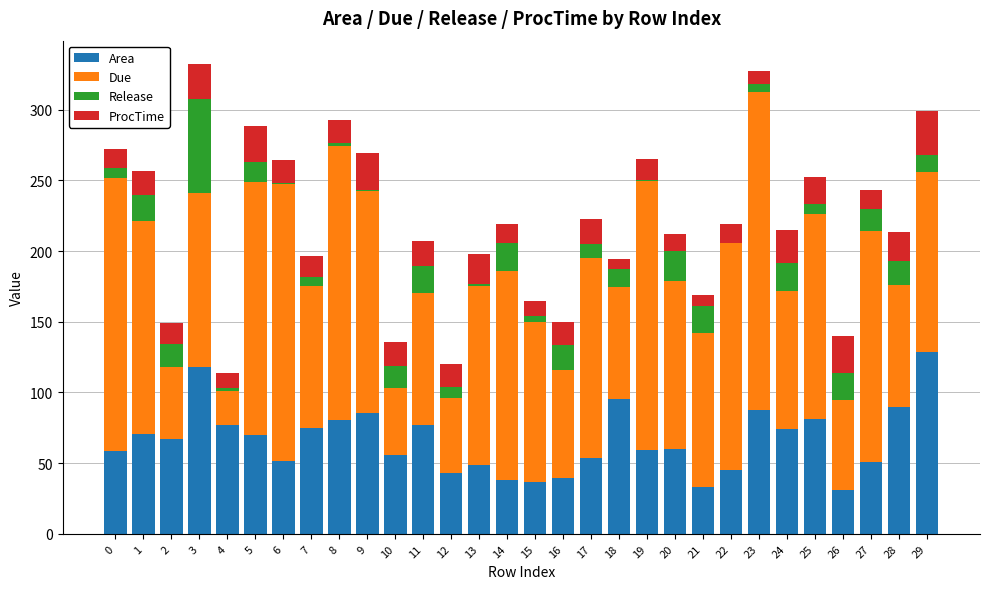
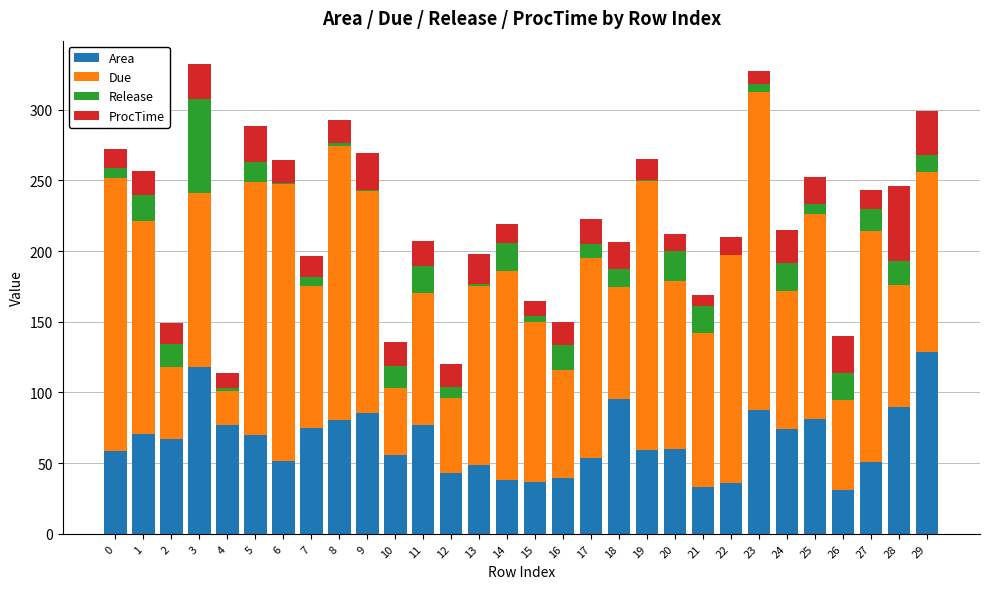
ProcTime, 18: 7 -> 19
Area, 22: 45 -> 36
ProcTime, 28: 21 -> 53
